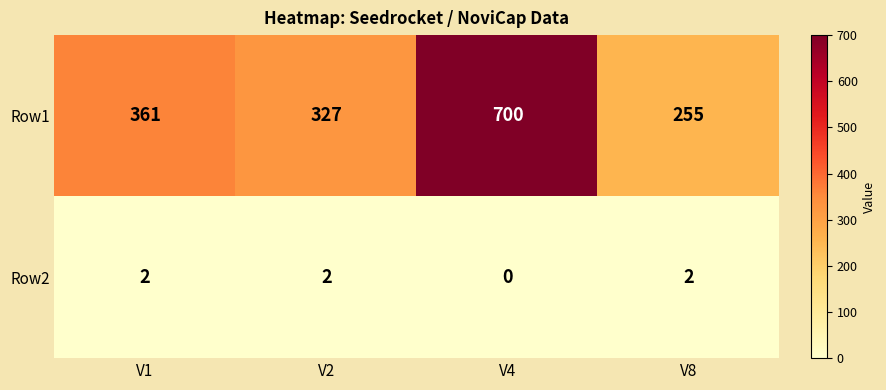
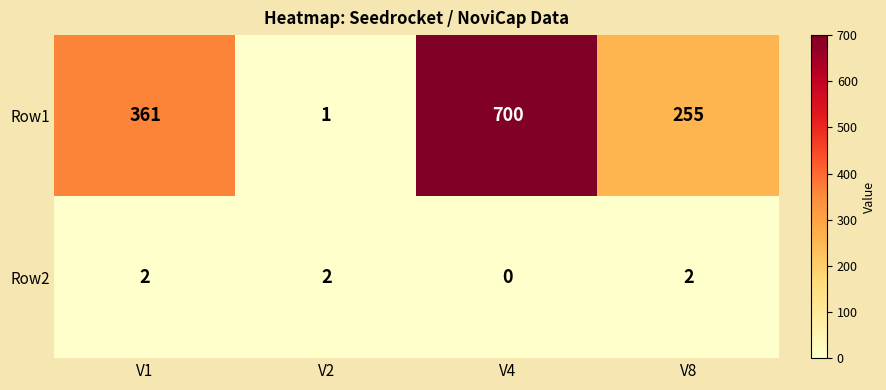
Row1, V2: 327 -> 1
